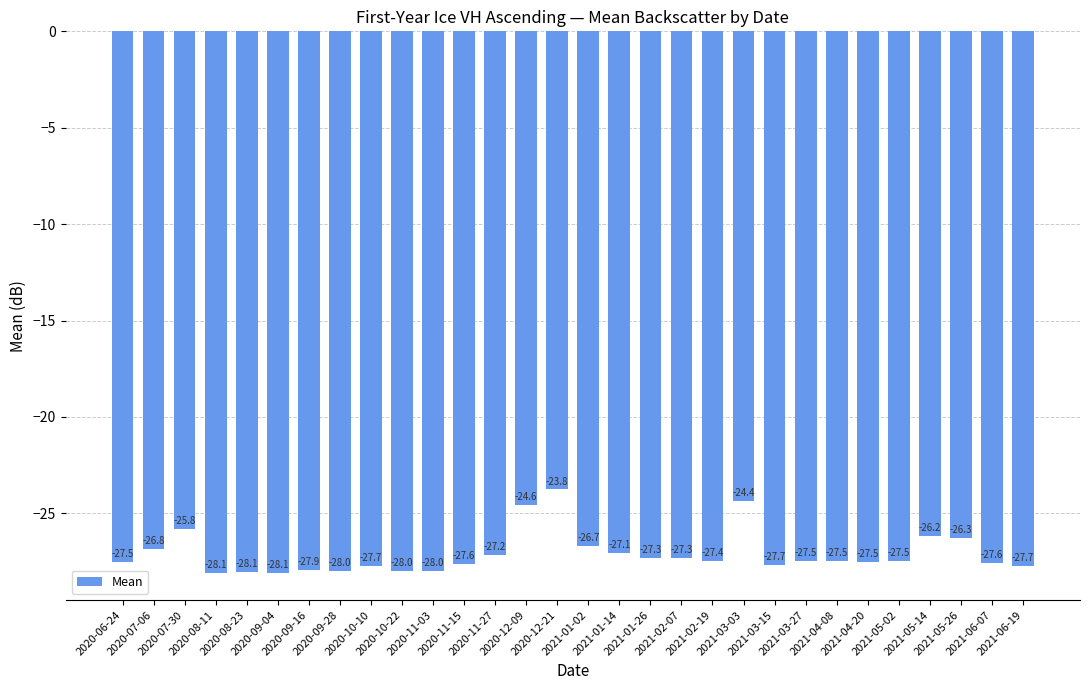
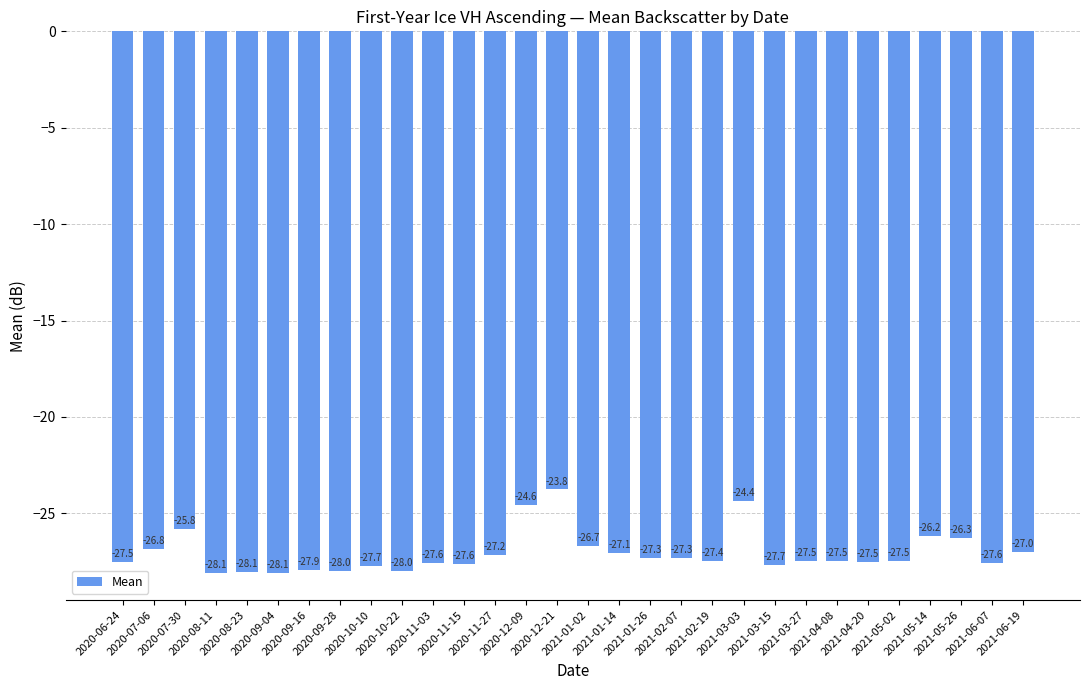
2020-11-03: -28.0 -> -27.6
2021-06-19: -27.7 -> -27.0
